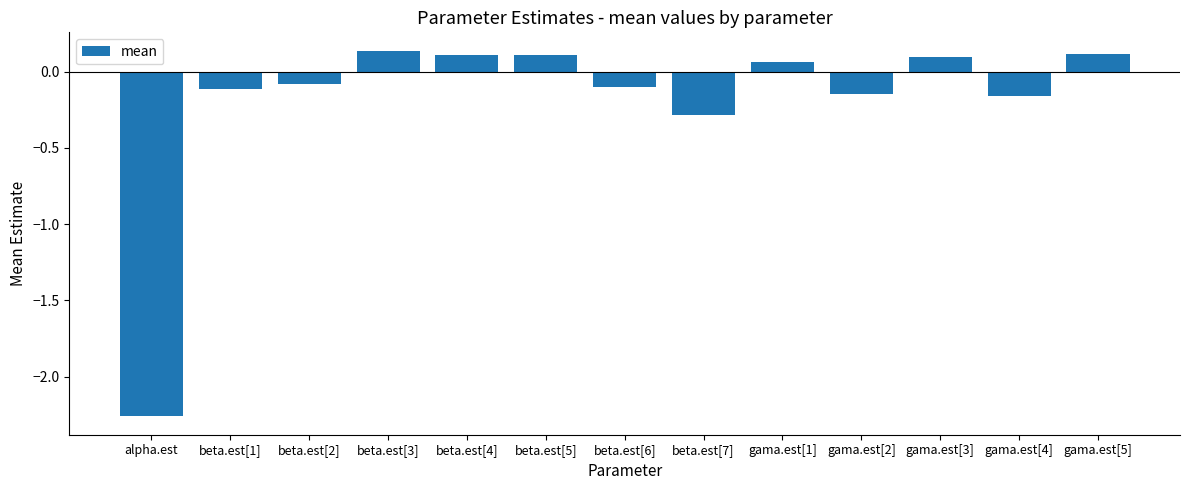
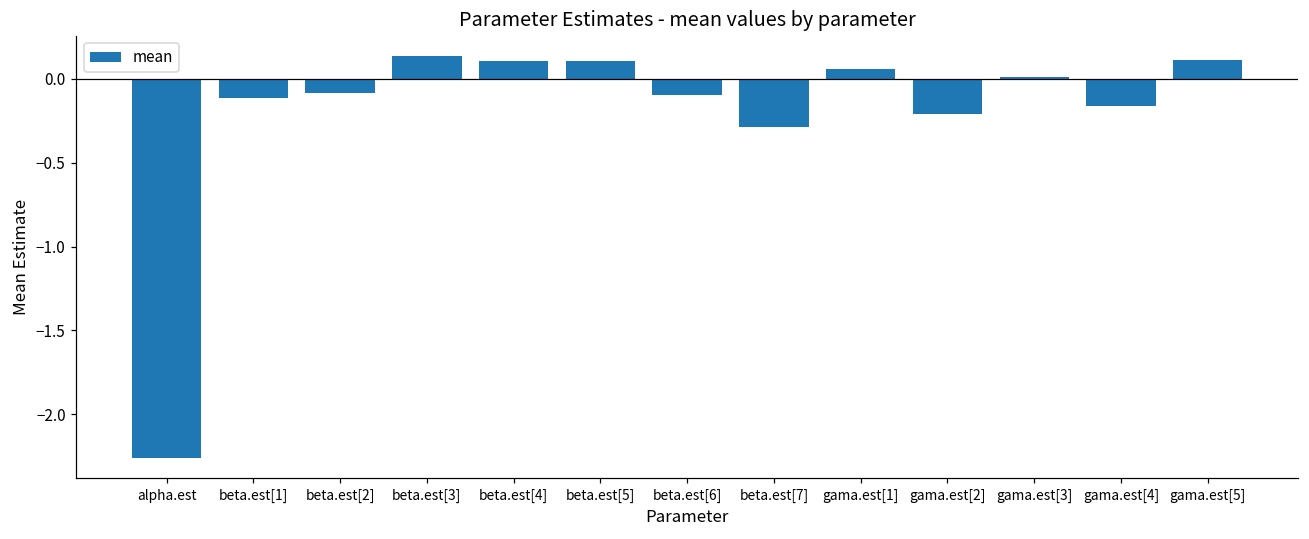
gama.est[2]: -0.14 -> -0.21
gama.est[3]: 0.10 -> 0.01
